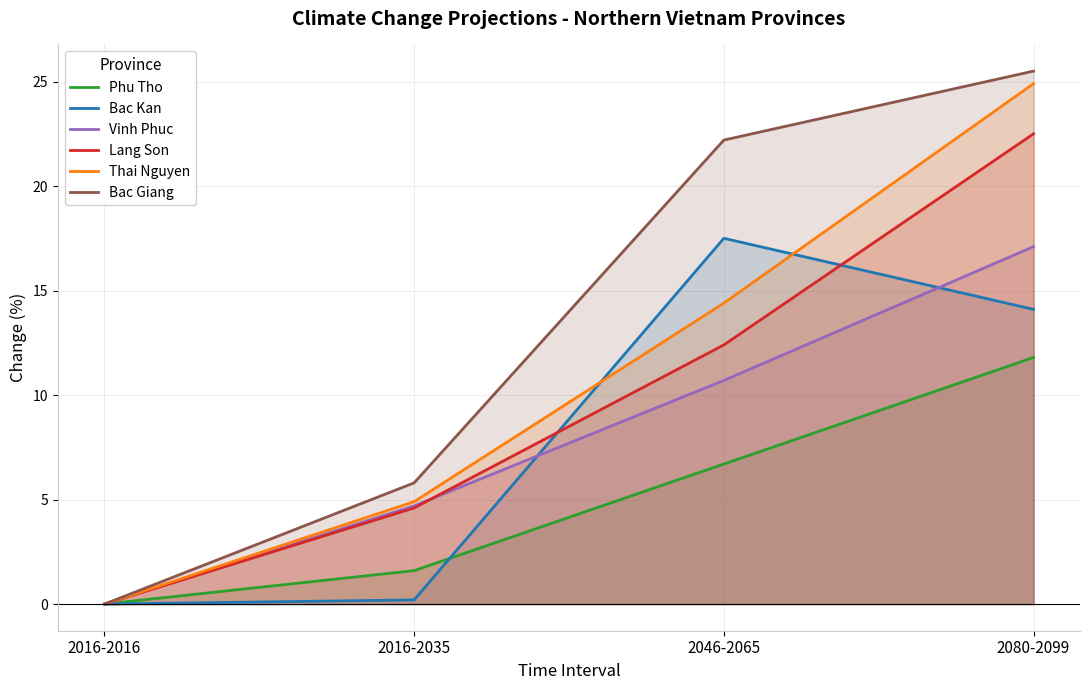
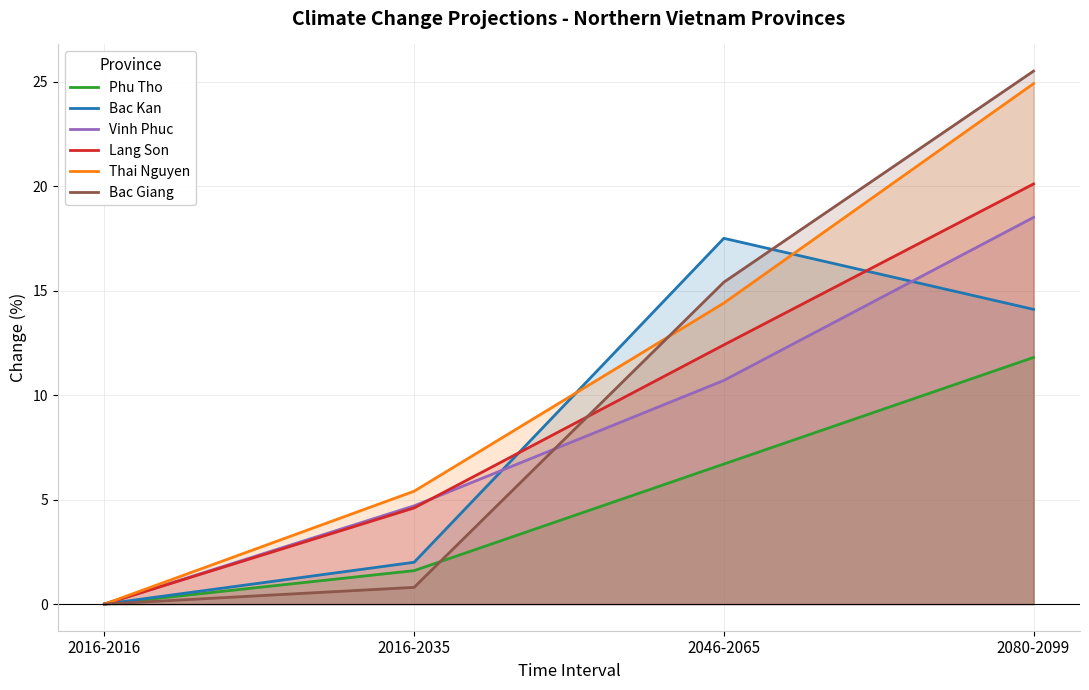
Bac Kan, 2016-2035: 0.2 -> 2.0
Thai Nguyen, 2016-2035: 4.9 -> 5.4
Bac Giang, 2016-2035: 5.8 -> 0.8
Bac Giang, 2046-2065: 22.2 -> 15.4
Vinh Phuc, 2080-2099: 17.1 -> 18.5
Lang Son, 2080-2099: 22.5 -> 20.1
